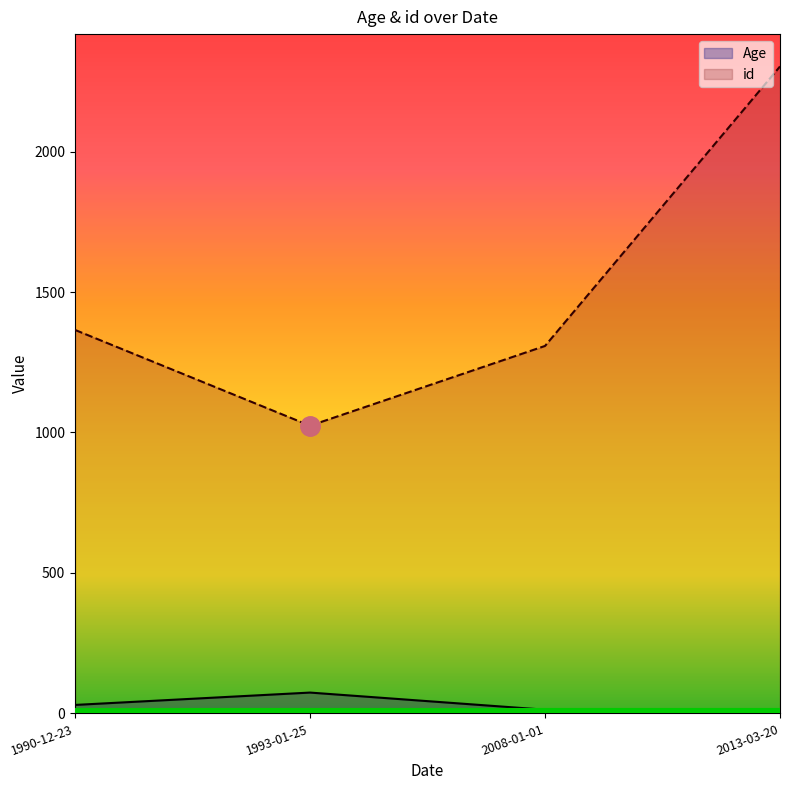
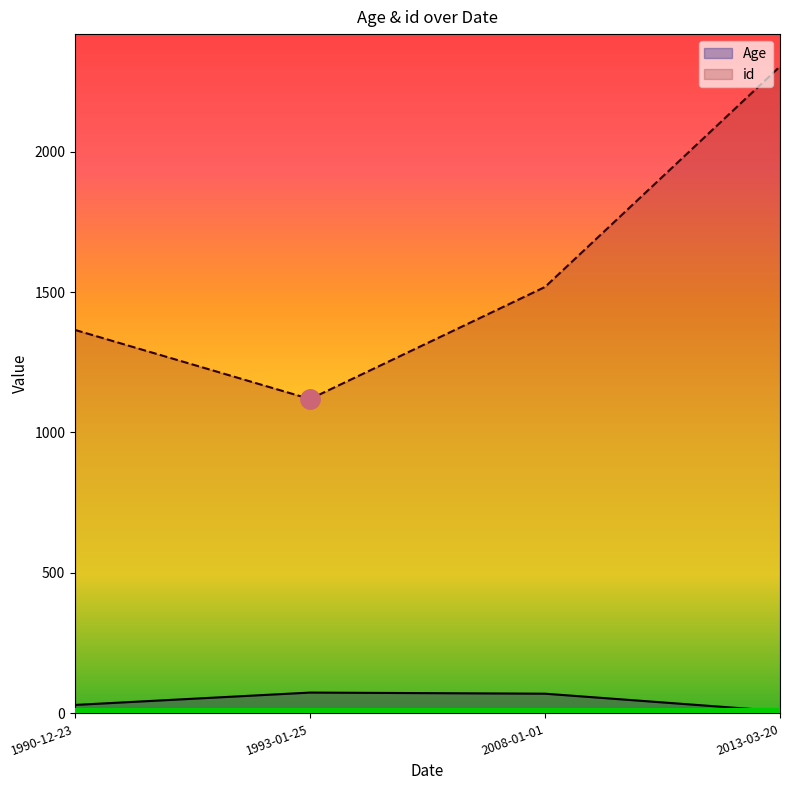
id, 1993-01-25: 1020 -> 1120
Age, 2008-01-01: 10 -> 70
id, 2008-01-01: 1310 -> 1520
